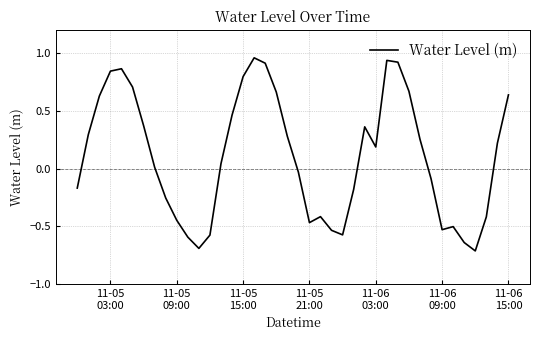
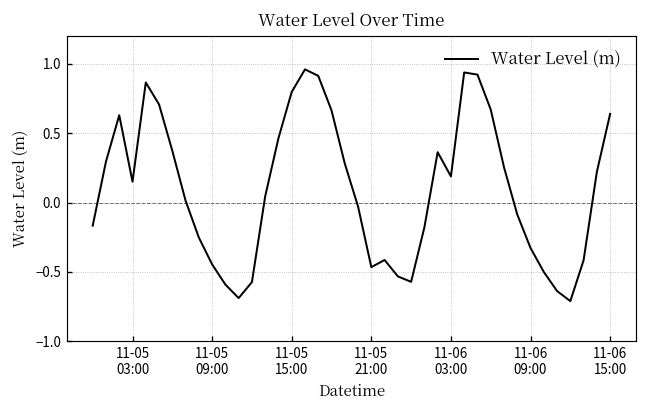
11-05 03:00: 0.85 -> 0.15
11-06 09:00: -0.53 -> -0.33
